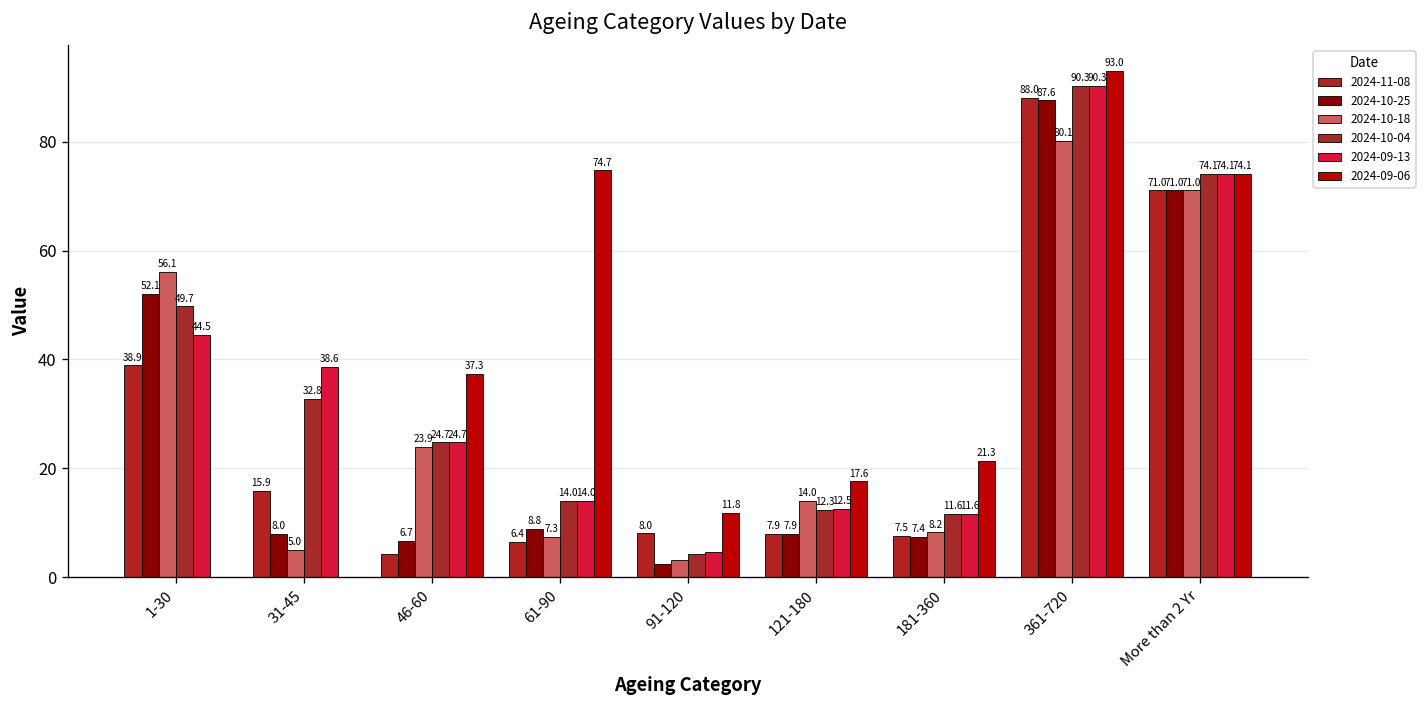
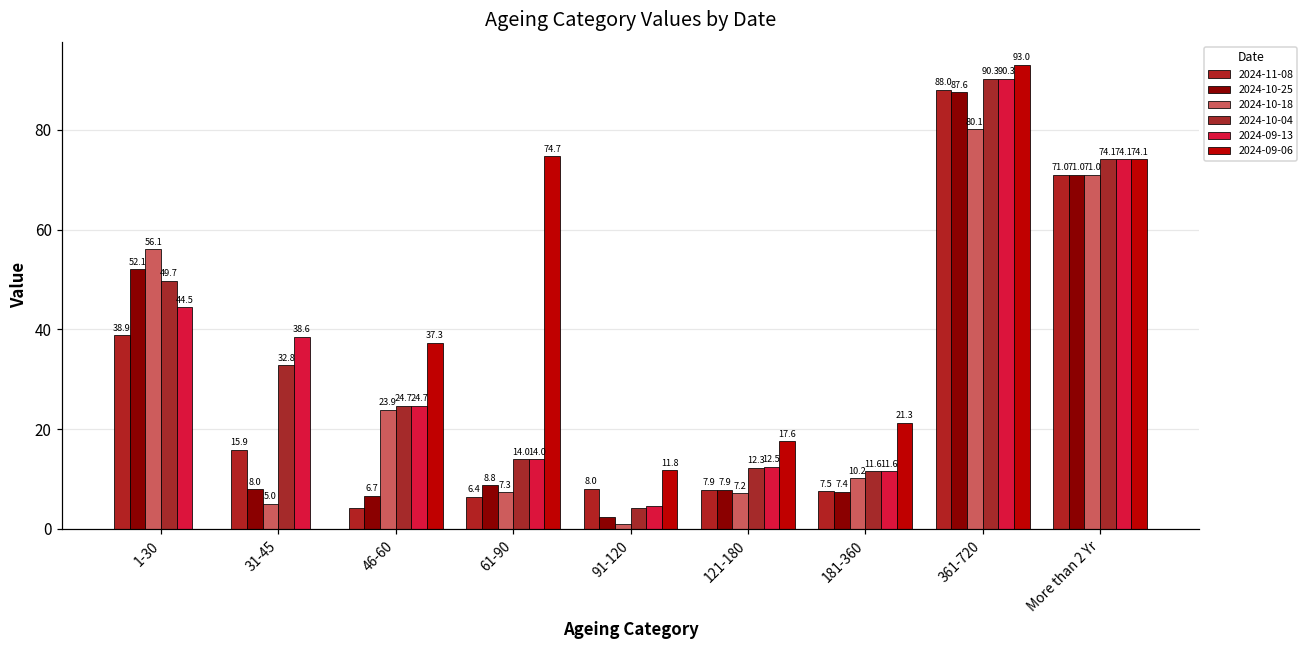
2024-10-18, 91-120: 3 -> 1
2024-10-18, 121-180: 14.0 -> 7.2
2024-10-18, 181-360: 8.2 -> 10.2
